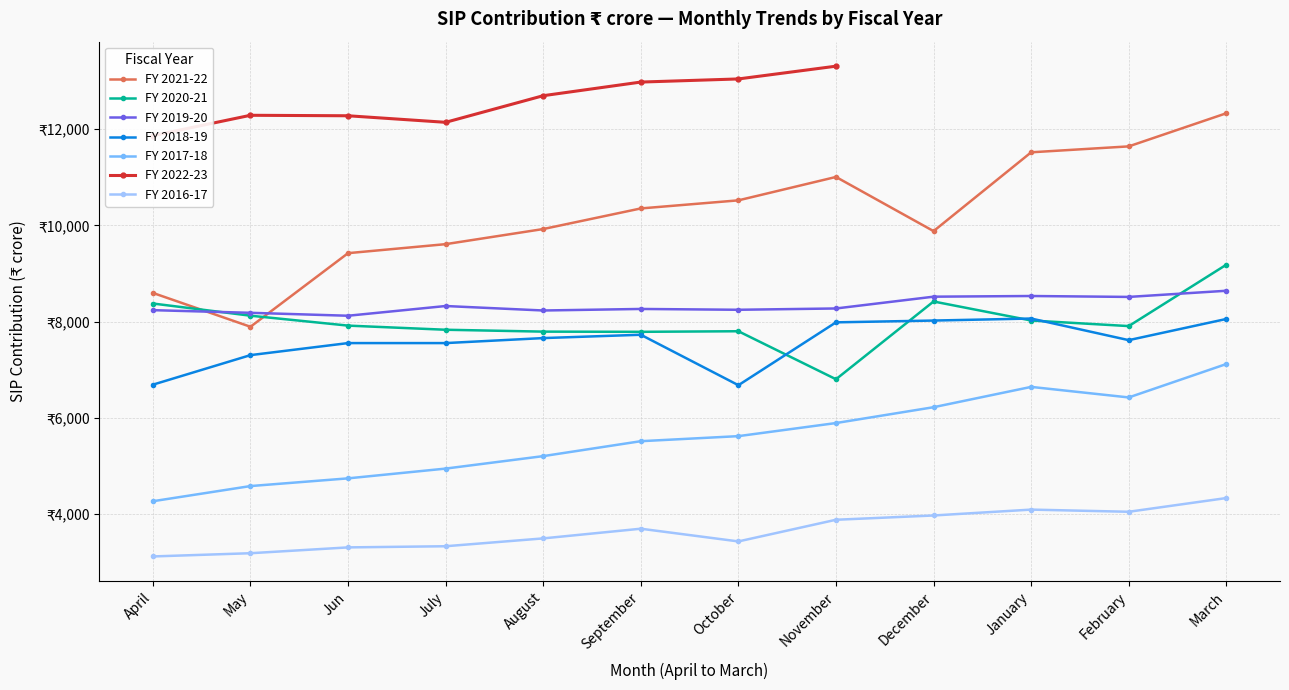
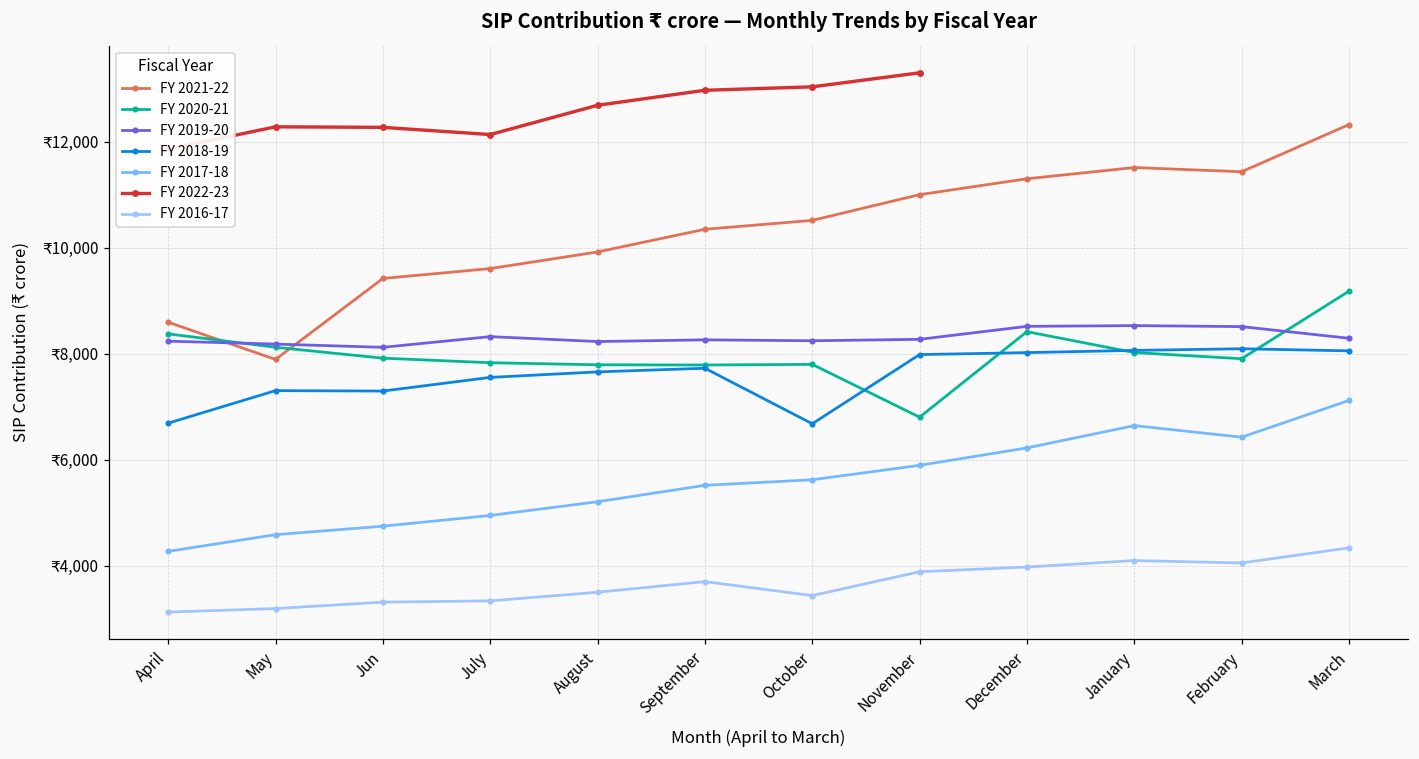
FY 2018-19, Jun: ₹7,600 -> ₹7,300
FY 2021-22, December: ₹9,900 -> ₹11,300
FY 2021-22, February: ₹11,600 -> ₹11,400
FY 2018-19, February: ₹7,600 -> ₹8,100
FY 2019-20, March: ₹8,600 -> ₹8,300
